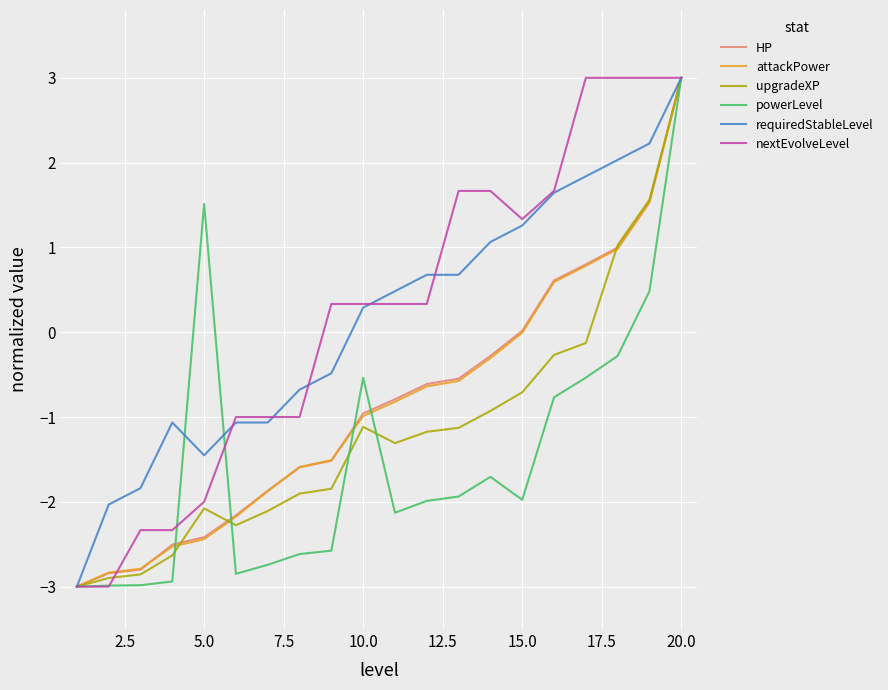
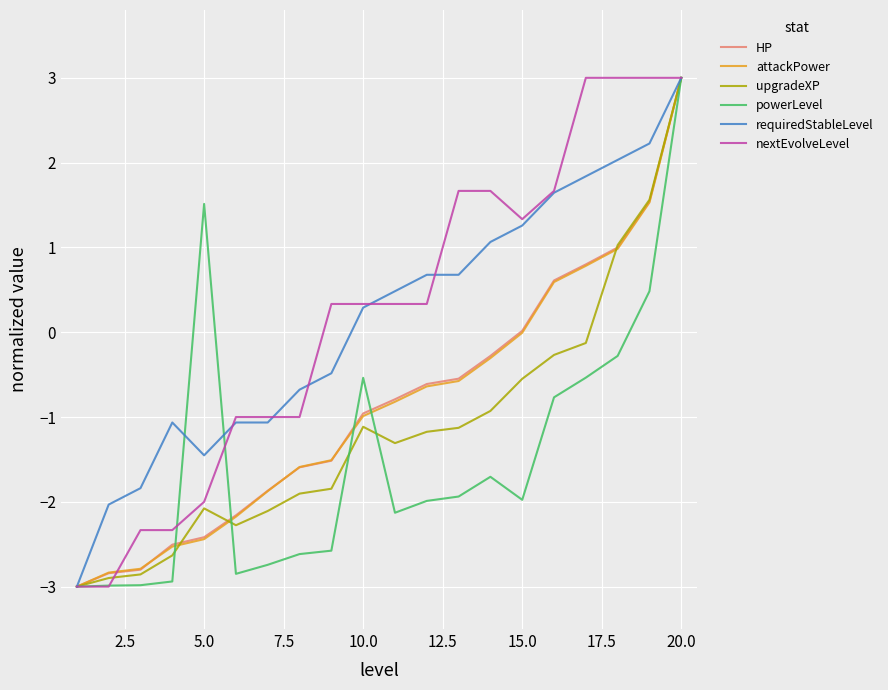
upgradeXP, 15.0: -0.7 -> -0.5
